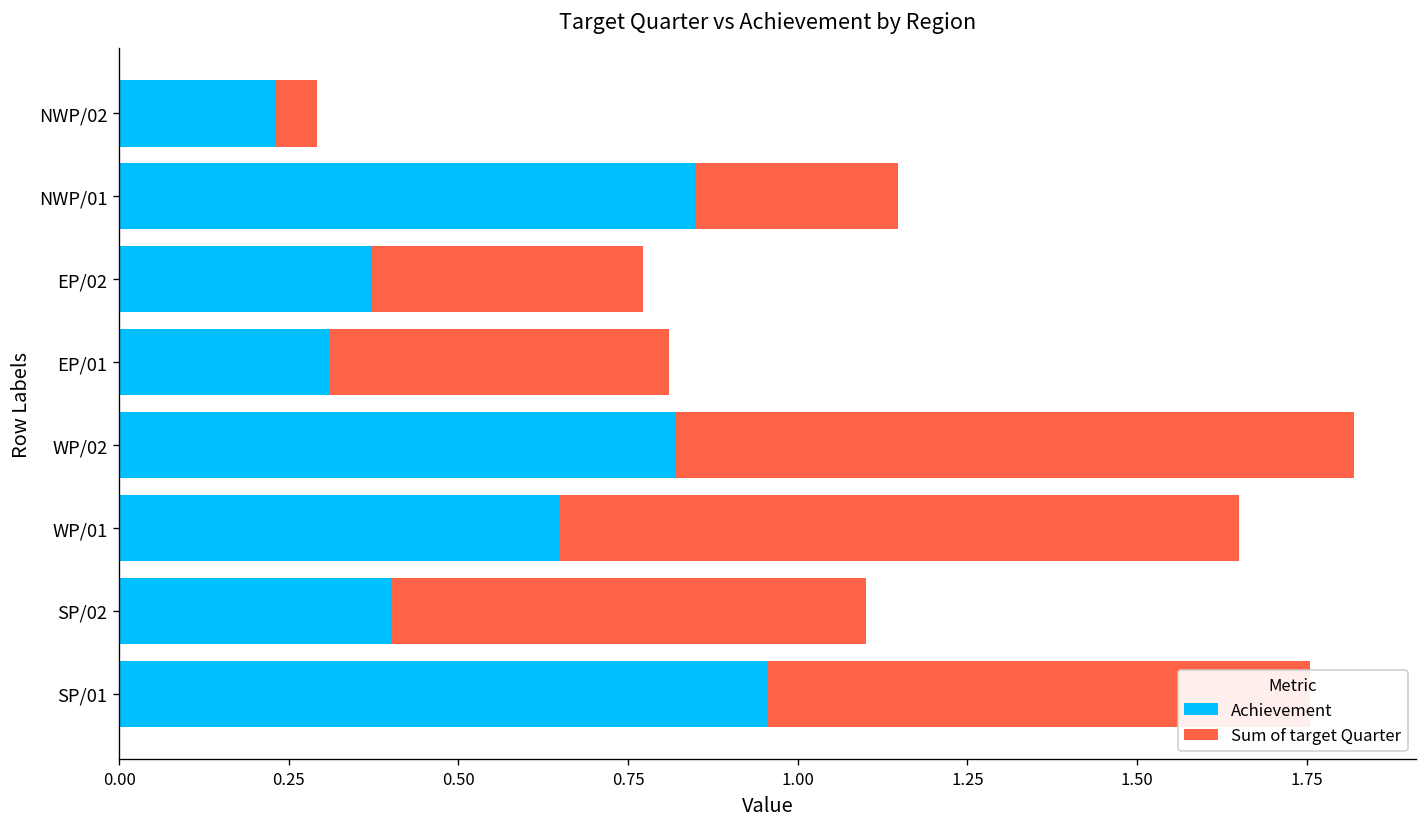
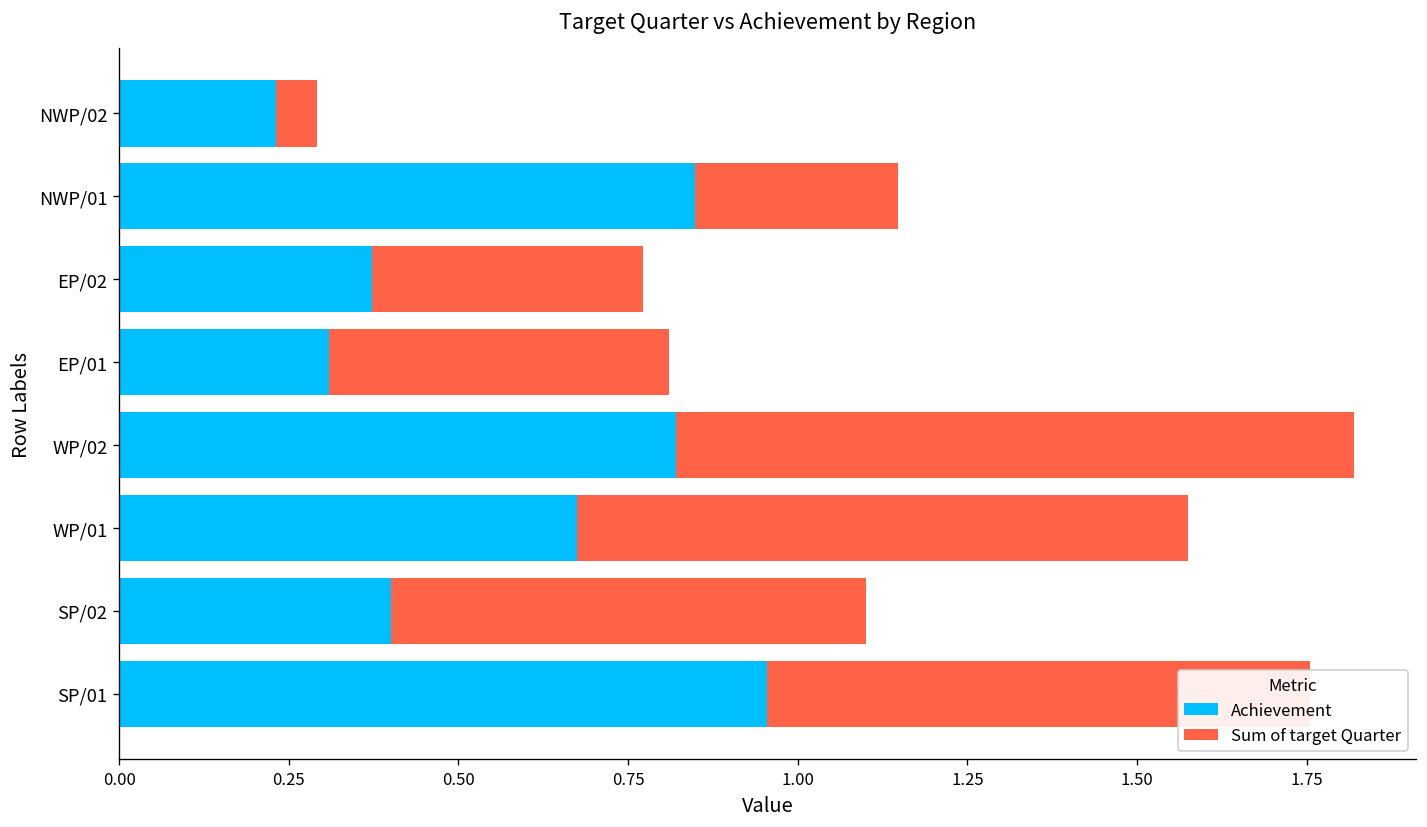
Achievement, WP/01: 0.65 -> 0.68
Sum of target Quarter, WP/01: 1.0 -> 0.9
